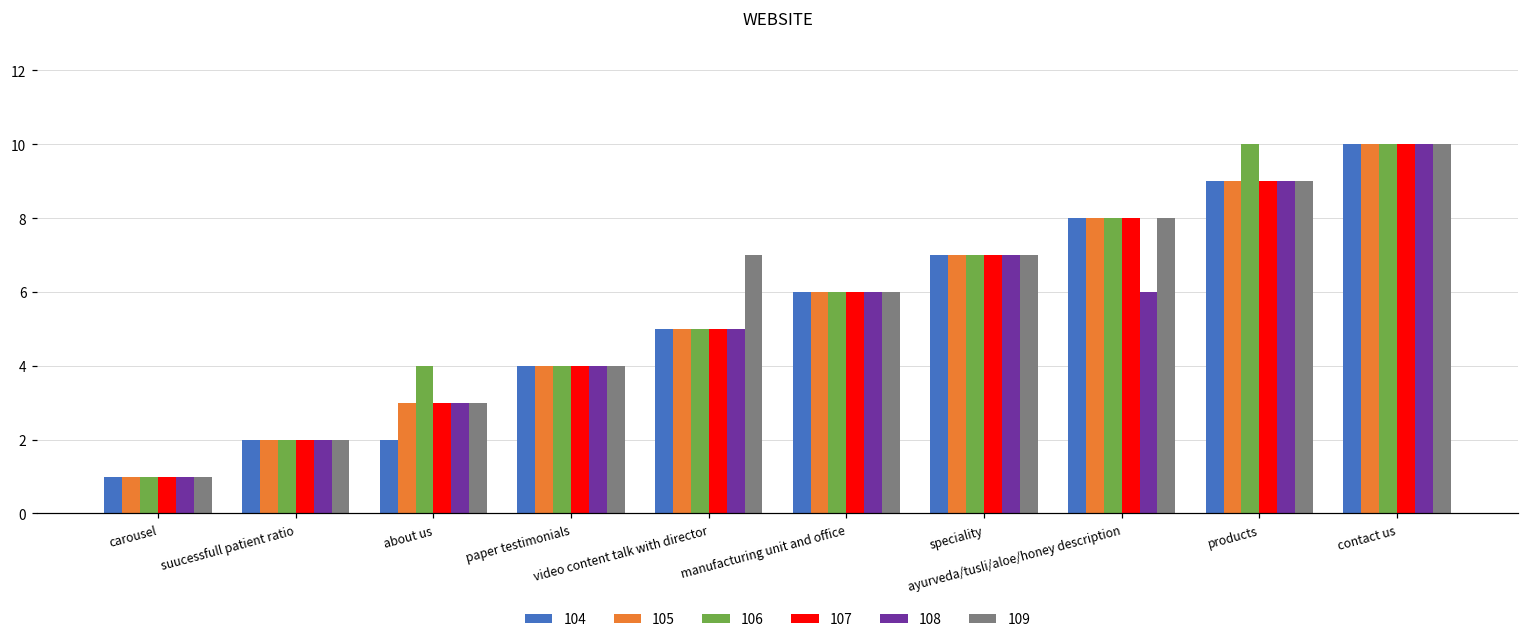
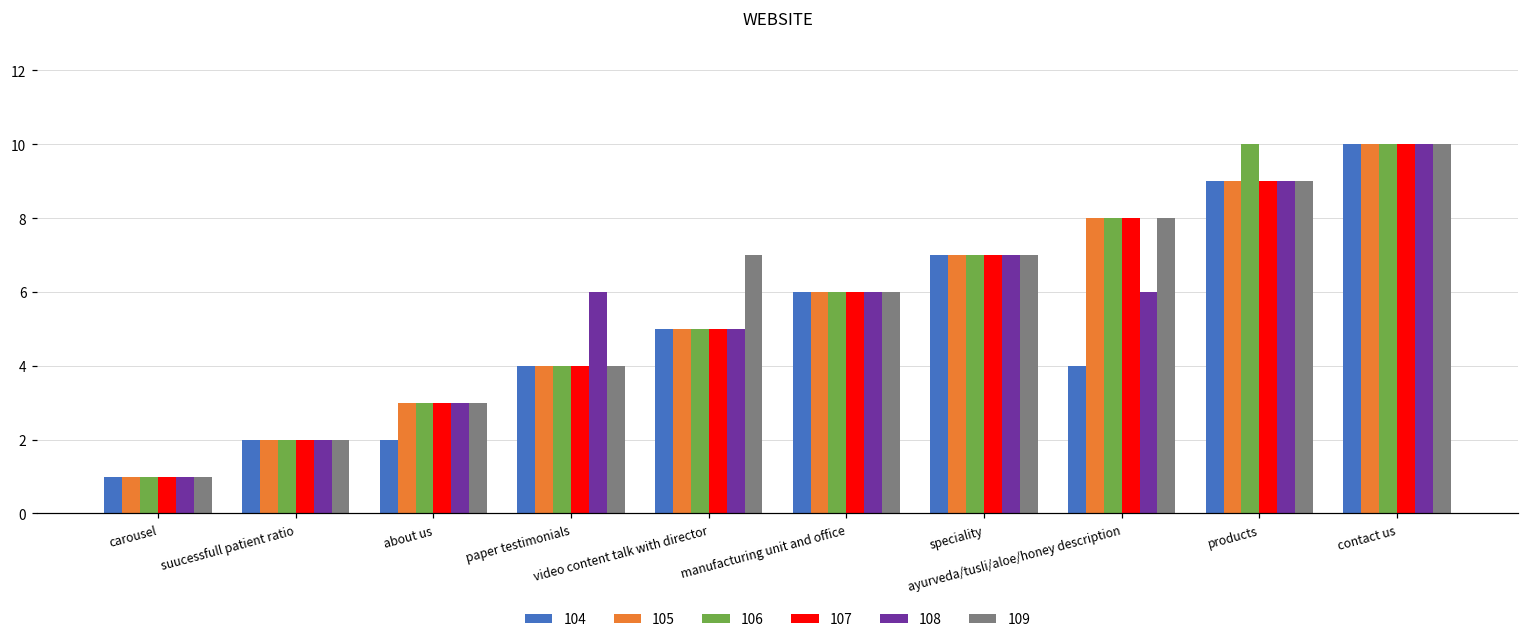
106, about us: 4 -> 3
108, paper testimonials: 4 -> 6
104, ayurveda/tusli/aloe/honey description: 8 -> 4
